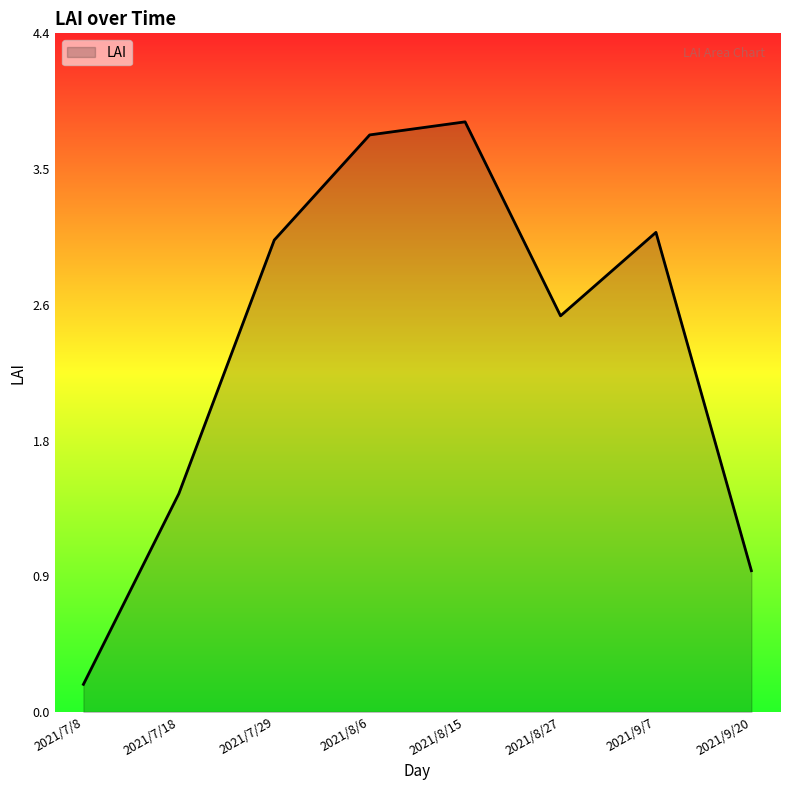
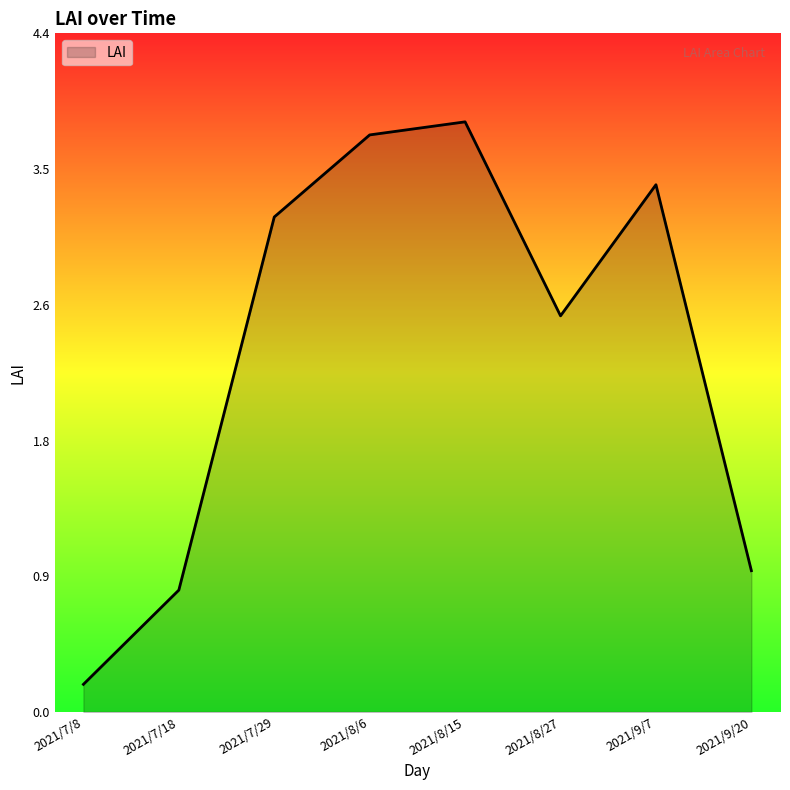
2021/7/18: 1.42 -> 0.79
2021/7/29: 3.07 -> 3.22
2021/9/7: 3.12 -> 3.43
